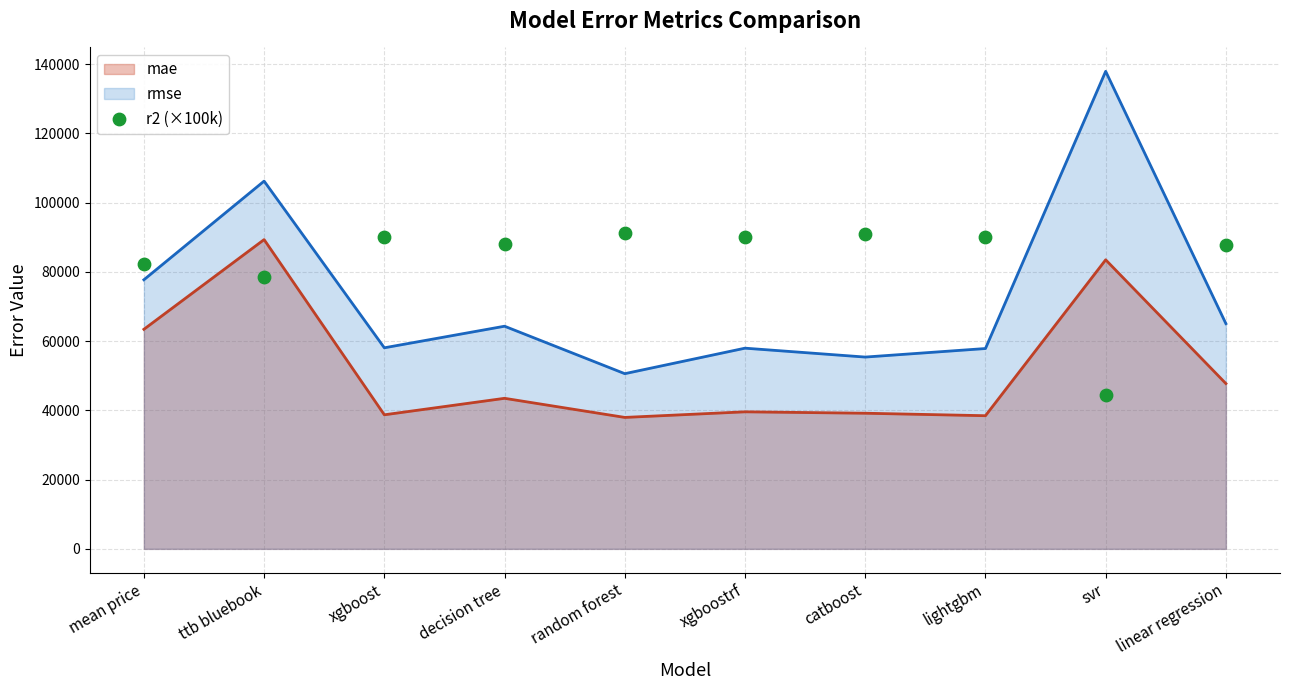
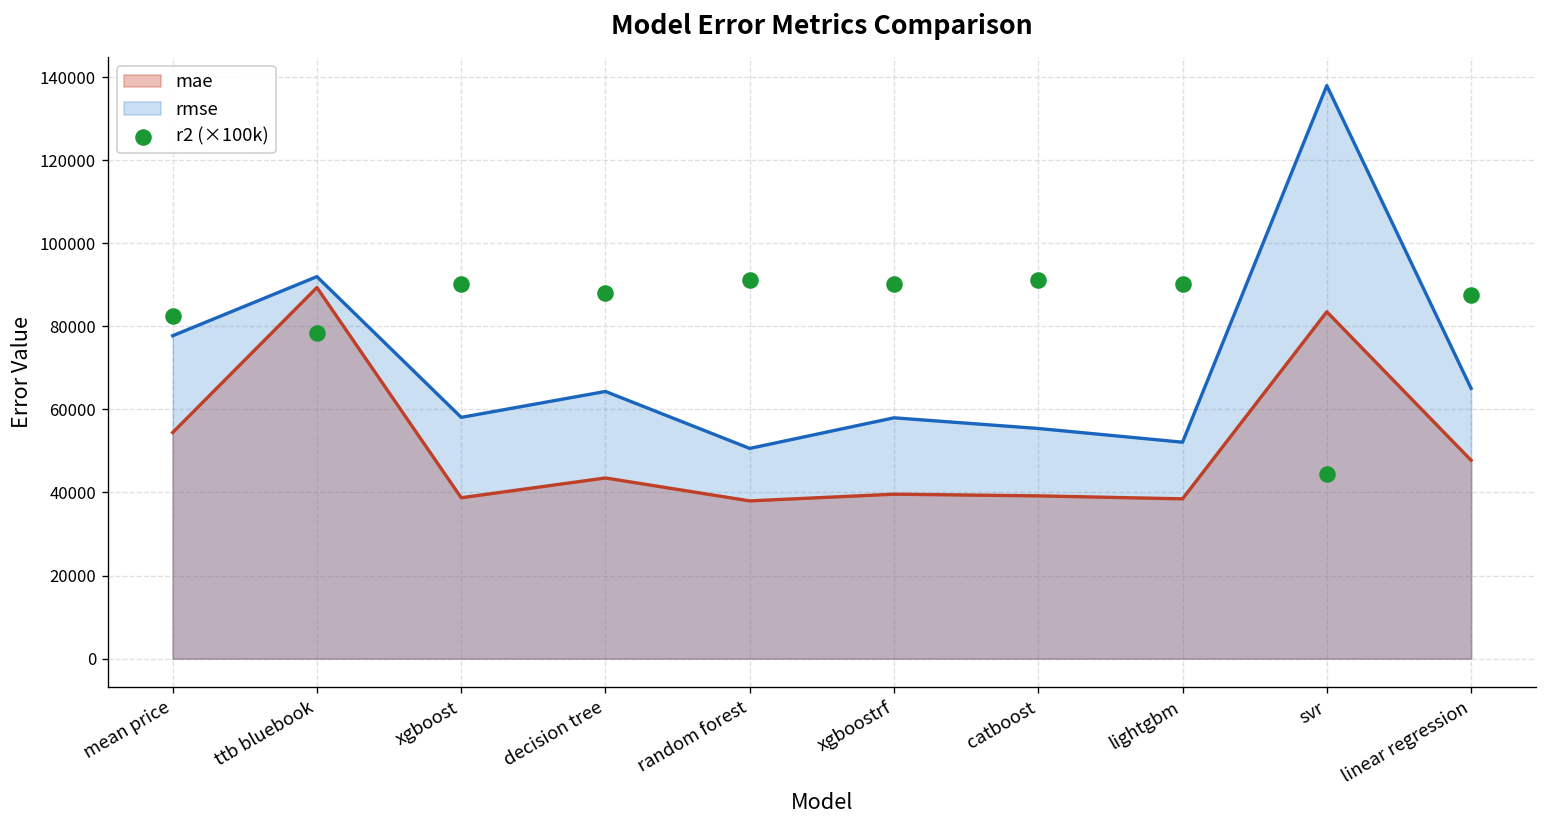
mae, mean price: 63000 -> 54000
rmse, ttb bluebook: 106000 -> 92000
rmse, lightgbm: 58000 -> 52000
